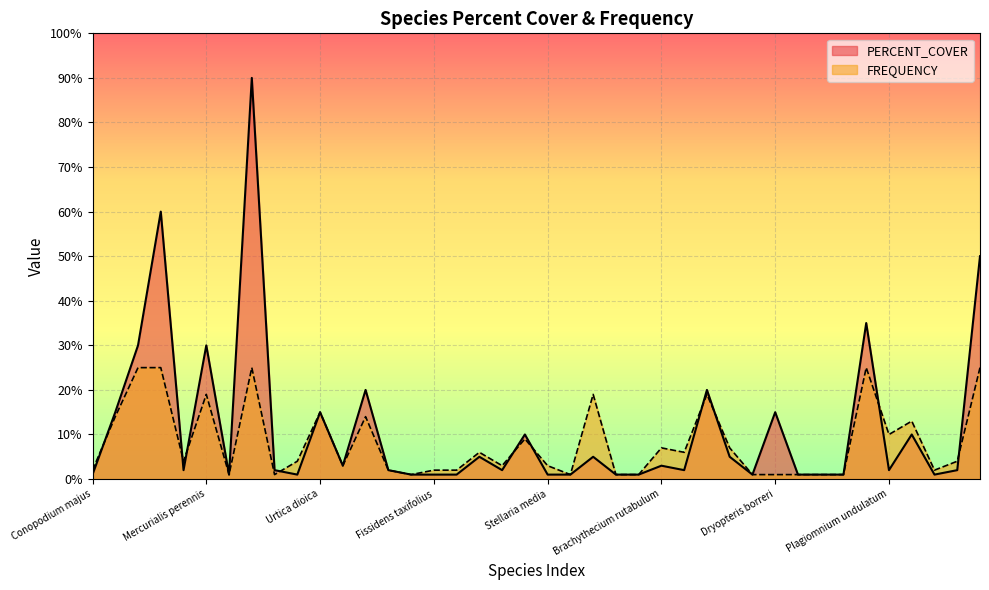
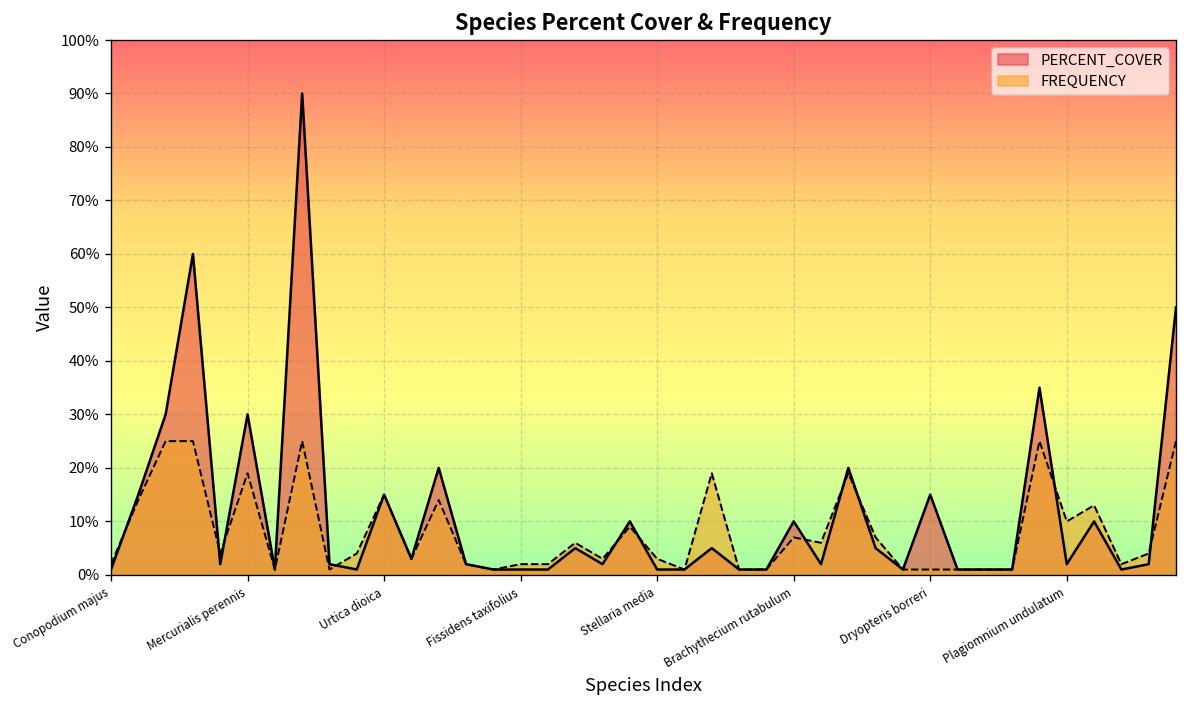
PERCENT_COVER, Brachythecium rutabulum: 3% -> 10%
